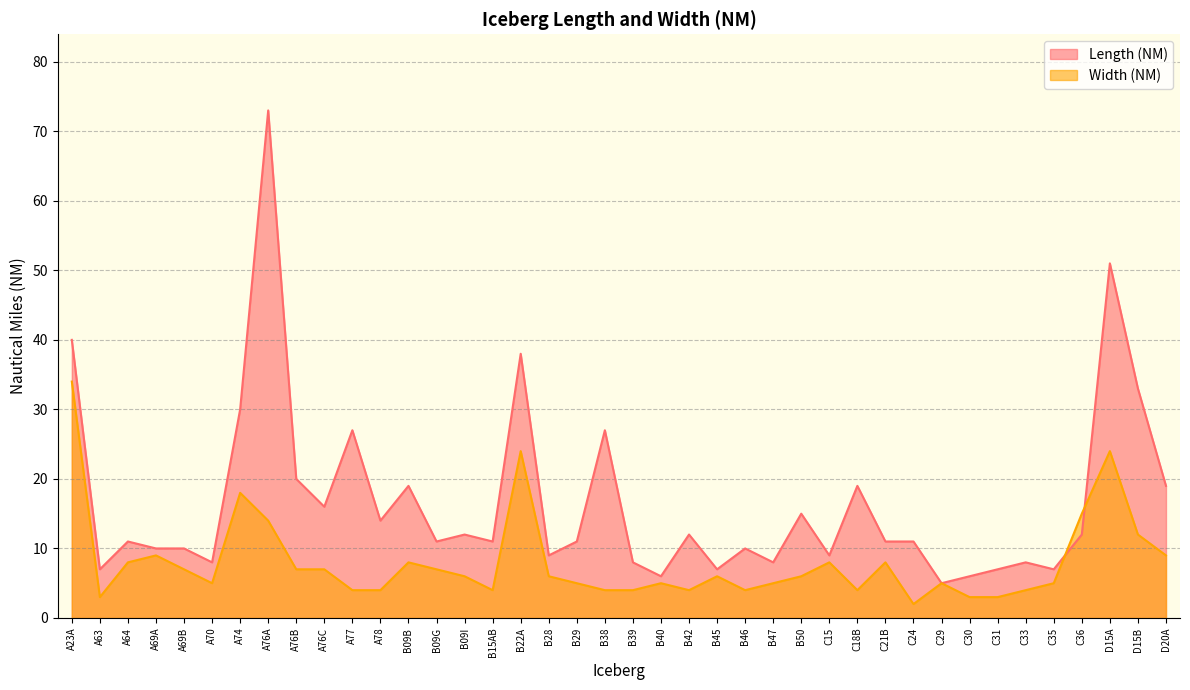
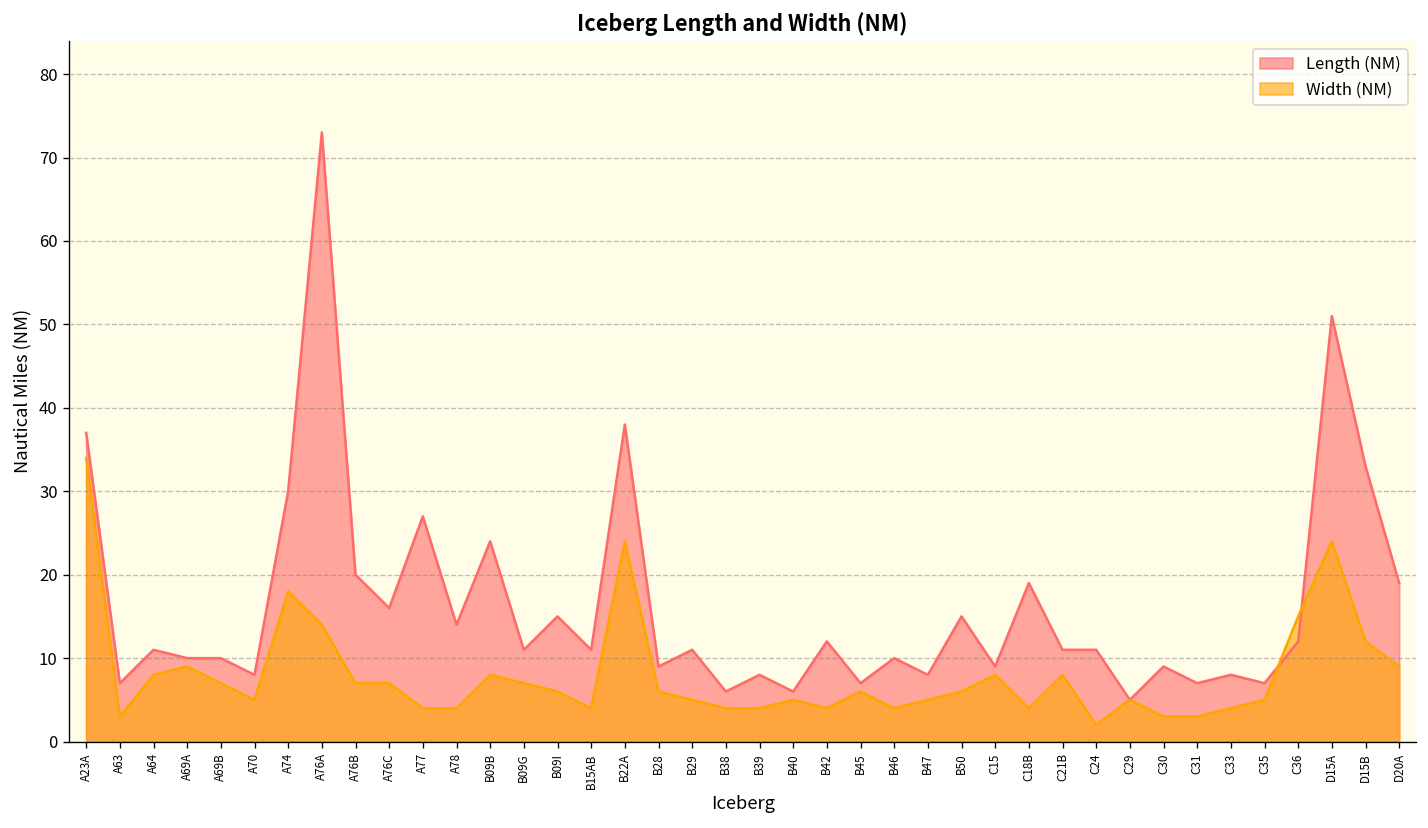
Length (NM), A23A: 40 -> 37
Length (NM), B09B: 19 -> 24
Length (NM), B09I: 12 -> 15
Length (NM), B38: 27 -> 6
Length (NM), C30: 6 -> 9
